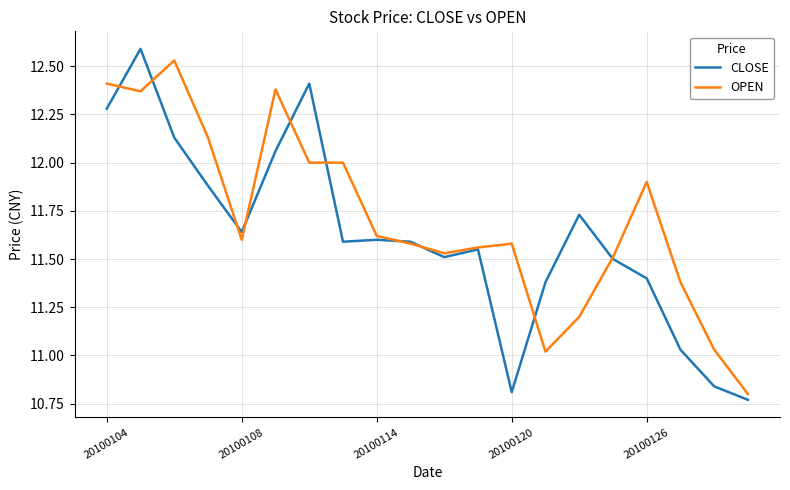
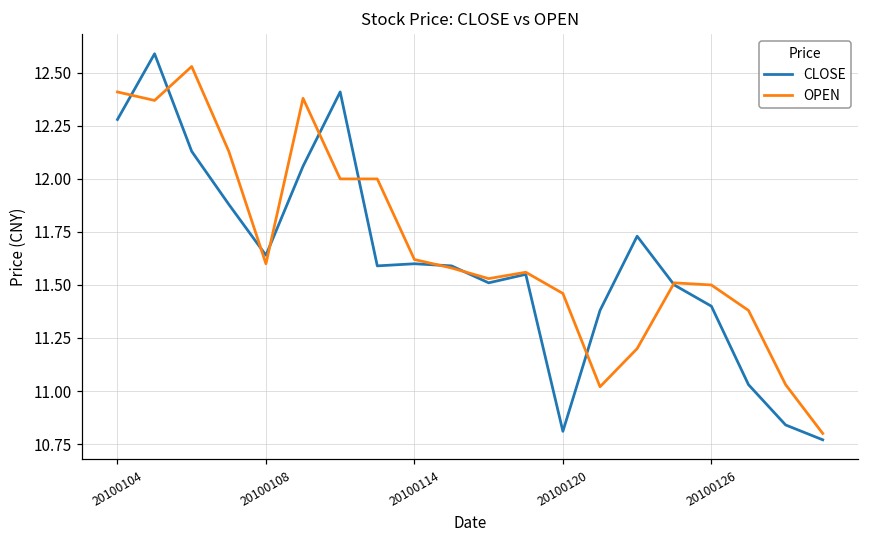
OPEN, 20100120: 11.58 -> 11.46
OPEN, 20100126: 11.9 -> 11.5
